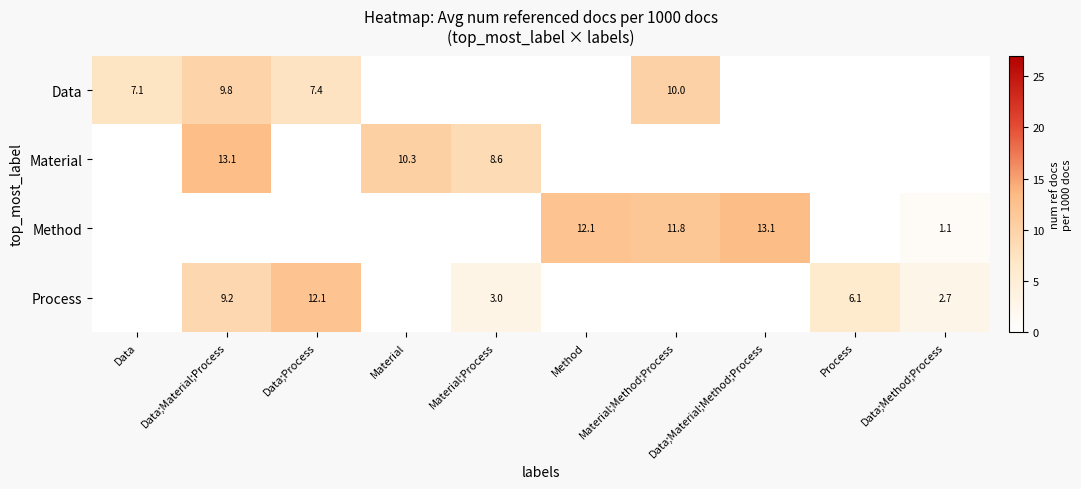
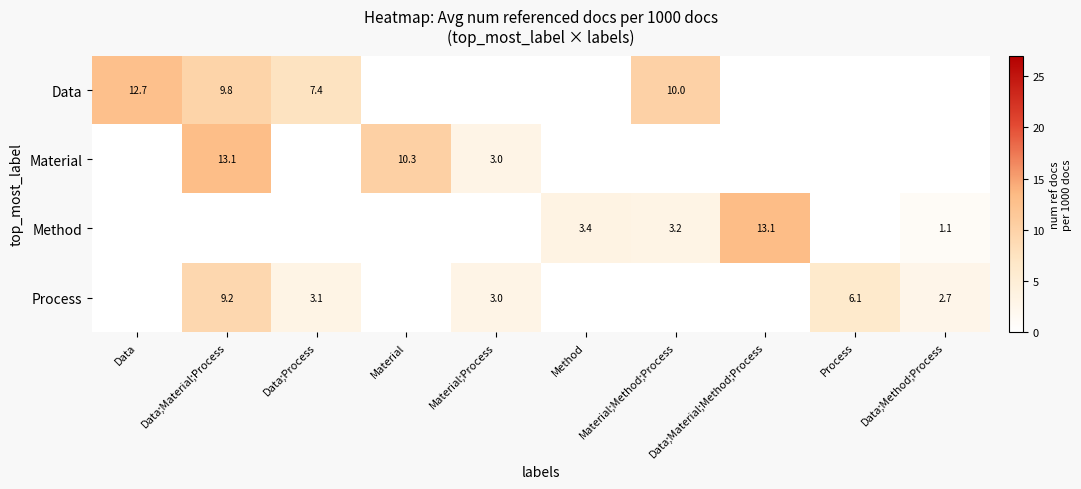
Data, Data: 7.1 -> 12.7
Material, Material;Process: 8.6 -> 3.0
Method, Method: 12.1 -> 3.4
Method, Material;Method;Process: 11.8 -> 3.2
Process, Data;Process: 12.1 -> 3.1
